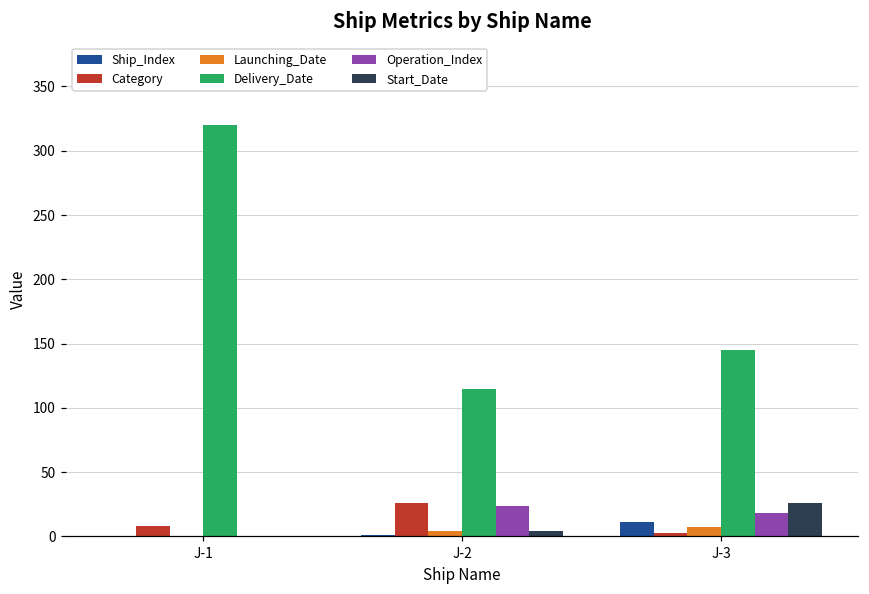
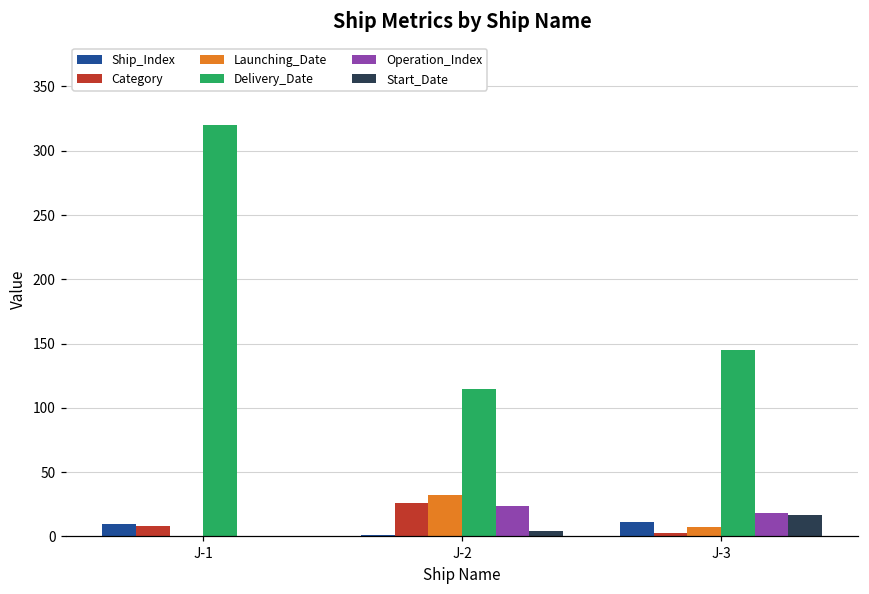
Ship_Index, J-1: 0 -> 10
Launching_Date, J-2: 4 -> 32
Start_Date, J-3: 26 -> 17
